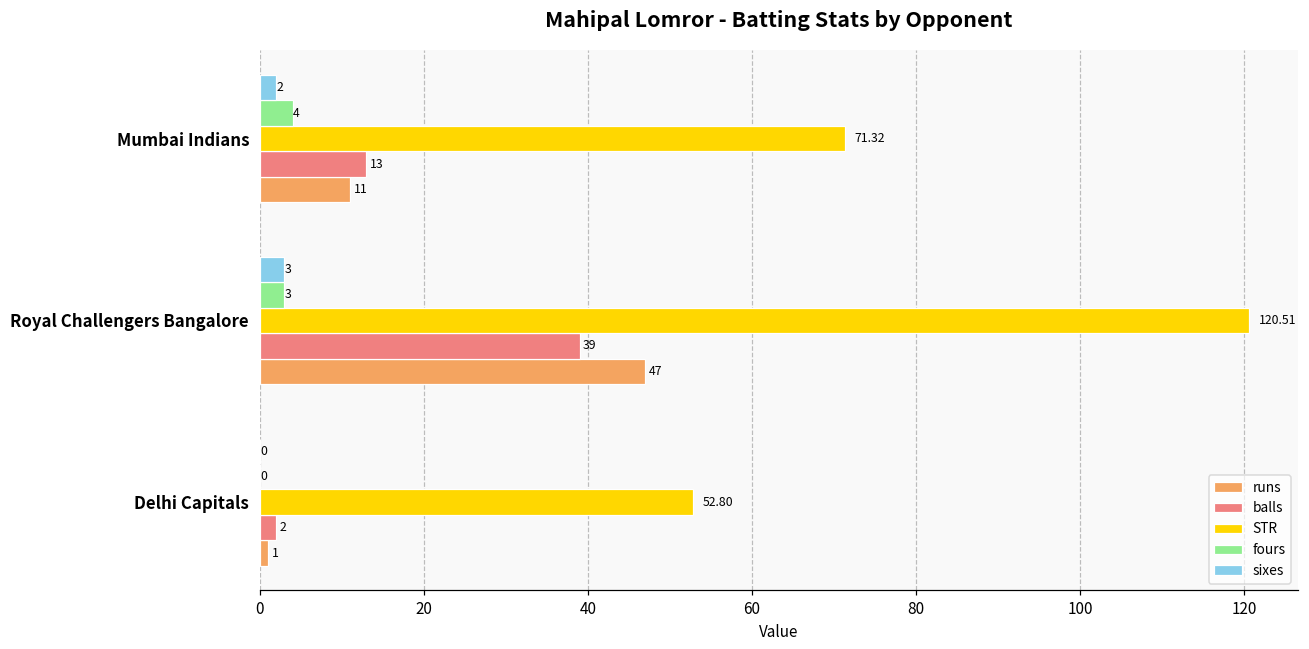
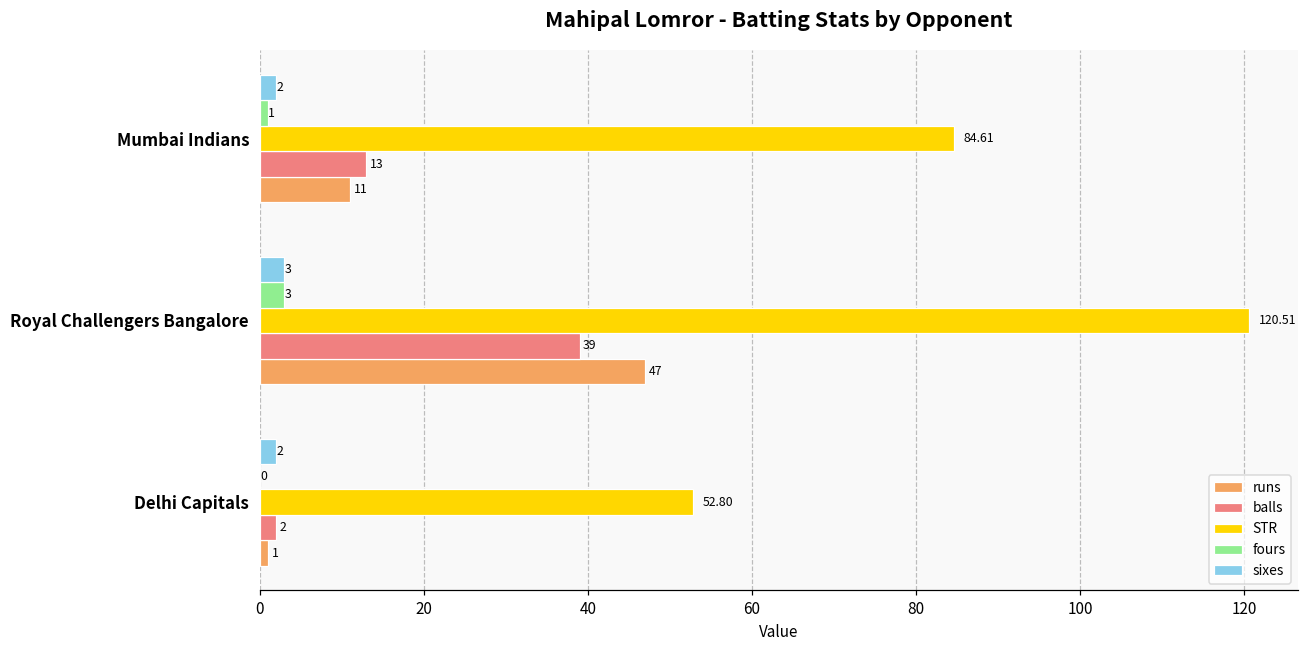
fours, Mumbai Indians: 4 -> 1
STR, Mumbai Indians: 71.32 -> 84.61
sixes, Delhi Capitals: 0 -> 2
